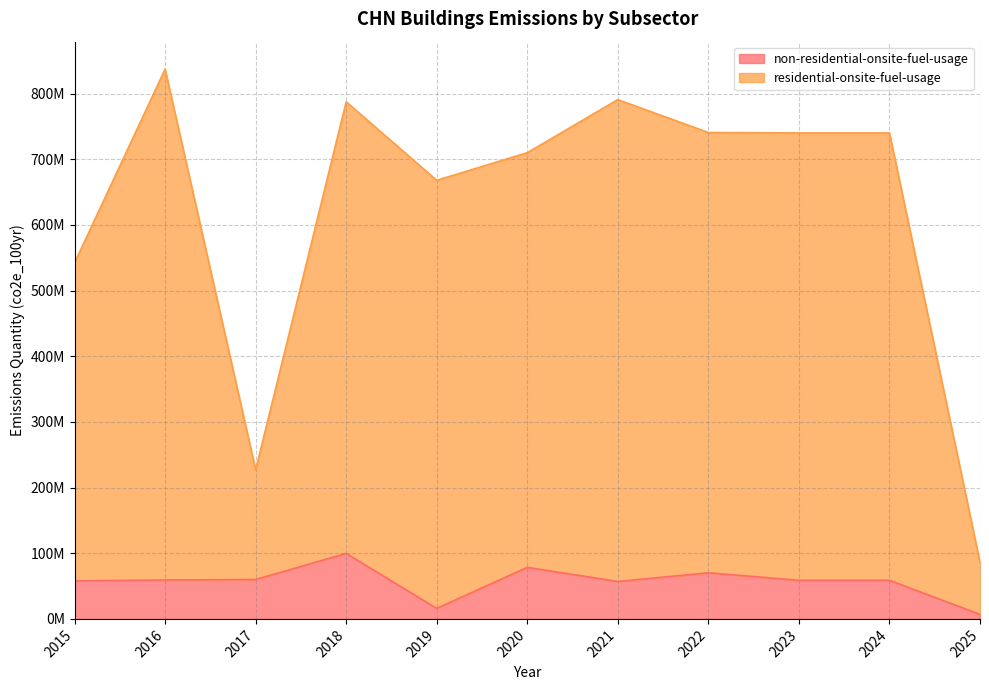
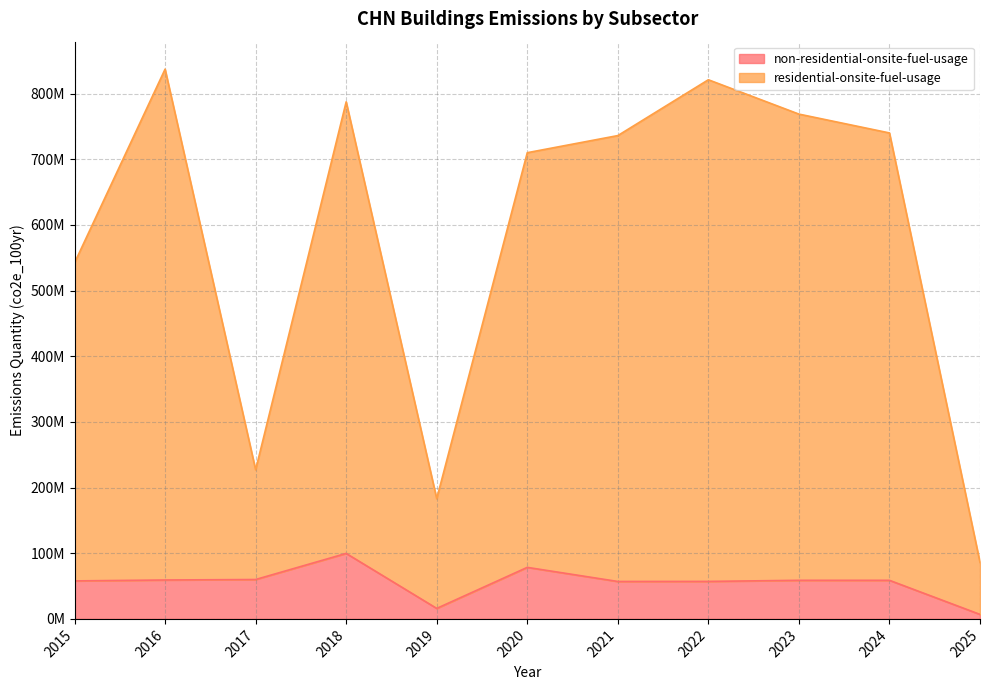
residential-onsite-fuel-usage, 2019: 650000000 -> 170000000
residential-onsite-fuel-usage, 2021: 730000000 -> 680000000
non-residential-onsite-fuel-usage, 2022: 70000000 -> 60000000
residential-onsite-fuel-usage, 2022: 670000000 -> 760000000
residential-onsite-fuel-usage, 2023: 680000000 -> 710000000
